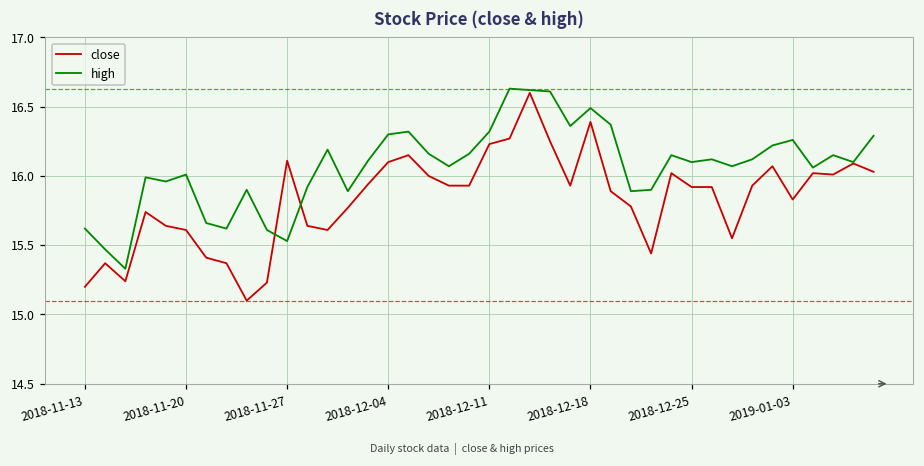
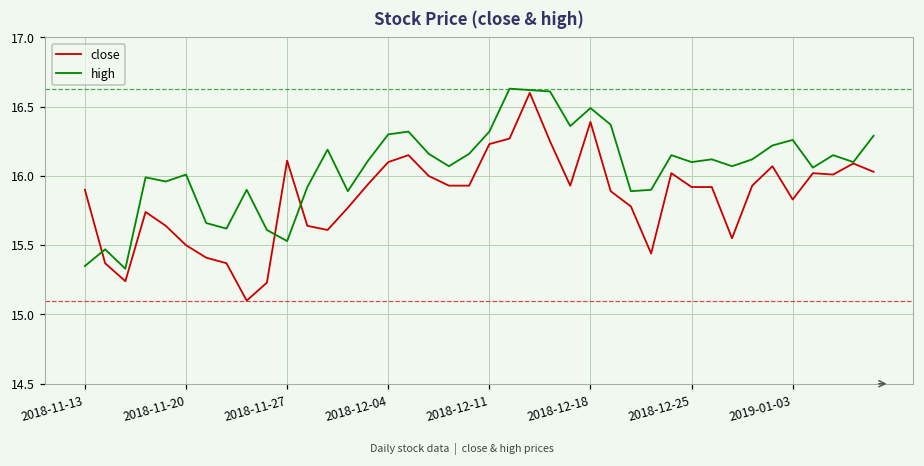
close, 2018-11-13: 15.2 -> 15.9
high, 2018-11-13: 15.62 -> 15.35
close, 2018-11-20: 15.61 -> 15.50
